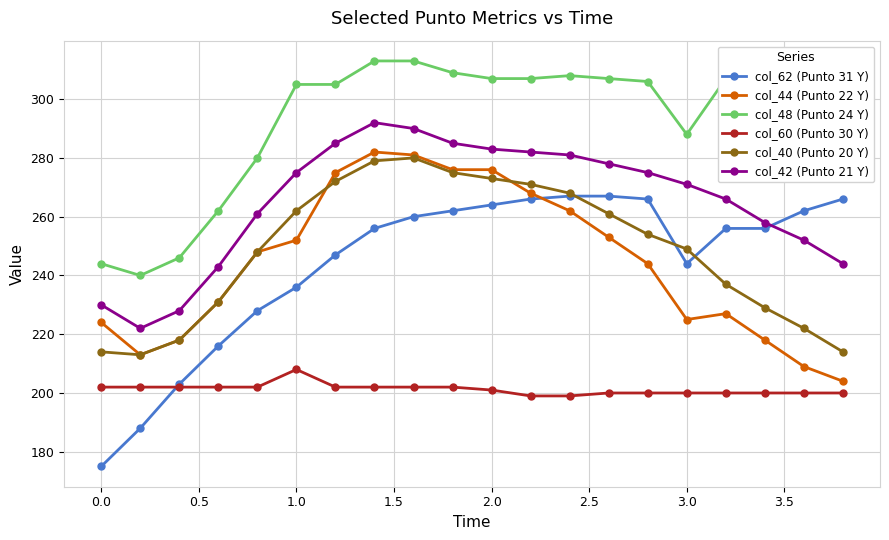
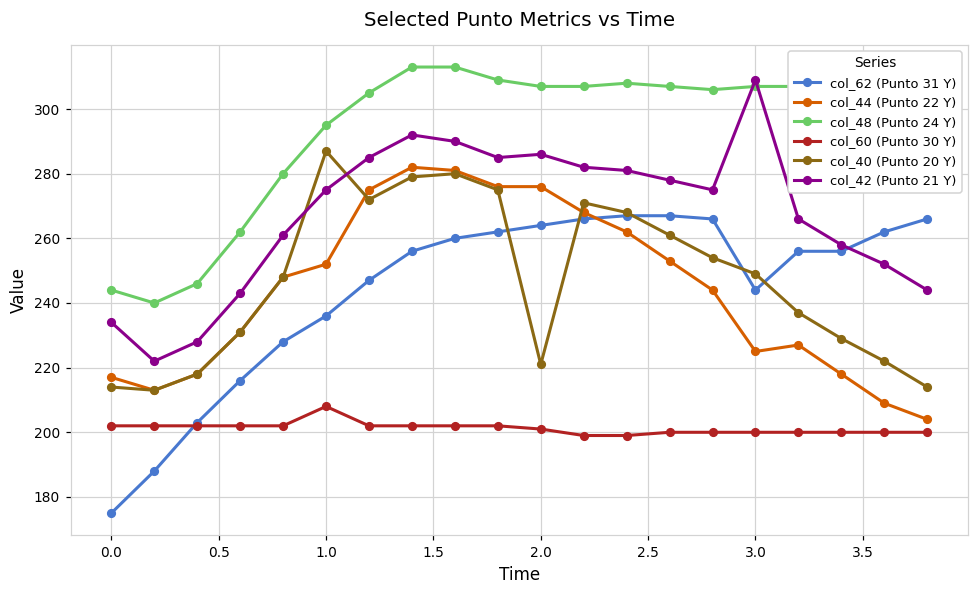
col_44 (Punto 22 Y), 0.0: 224 -> 217
col_42 (Punto 21 Y), 0.0: 230 -> 234
col_48 (Punto 24 Y), 1.0: 305 -> 295
col_40 (Punto 20 Y), 1.0: 262 -> 287
col_40 (Punto 20 Y), 2.0: 273 -> 221
col_42 (Punto 21 Y), 2.0: 283 -> 286
col_48 (Punto 24 Y), 3.0: 288 -> 307
col_42 (Punto 21 Y), 3.0: 271 -> 309
